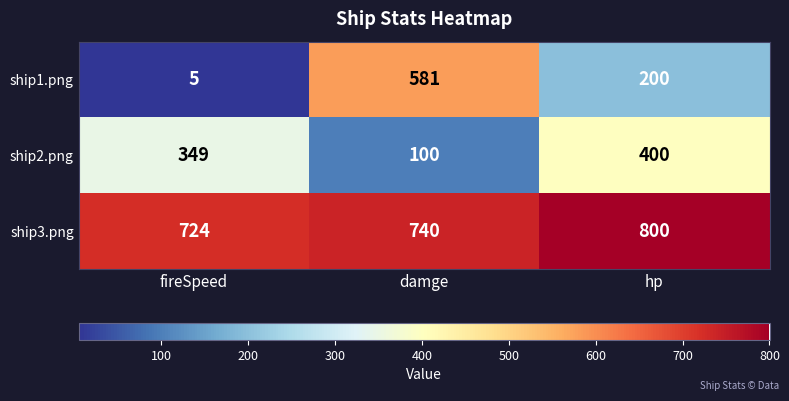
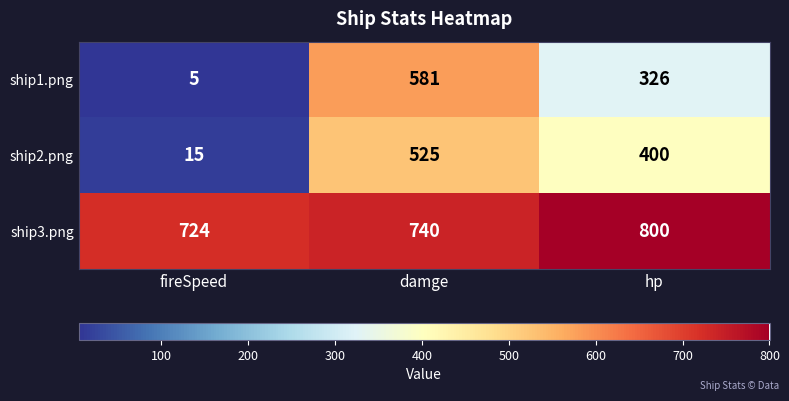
ship1.png, hp: 200 -> 326
ship2.png, fireSpeed: 349 -> 15
ship2.png, damge: 100 -> 525
